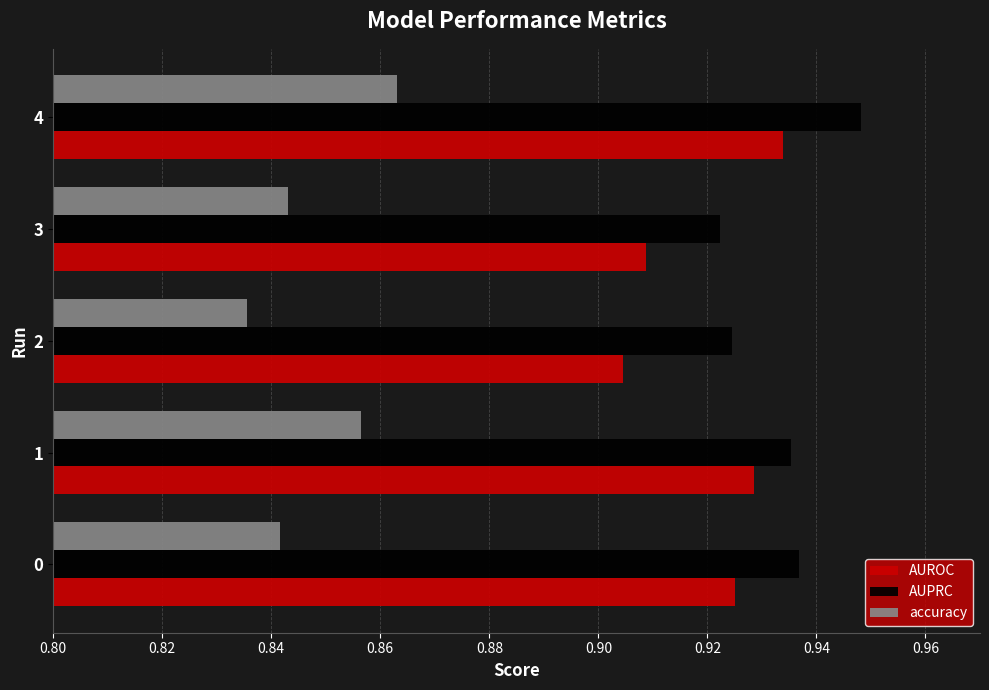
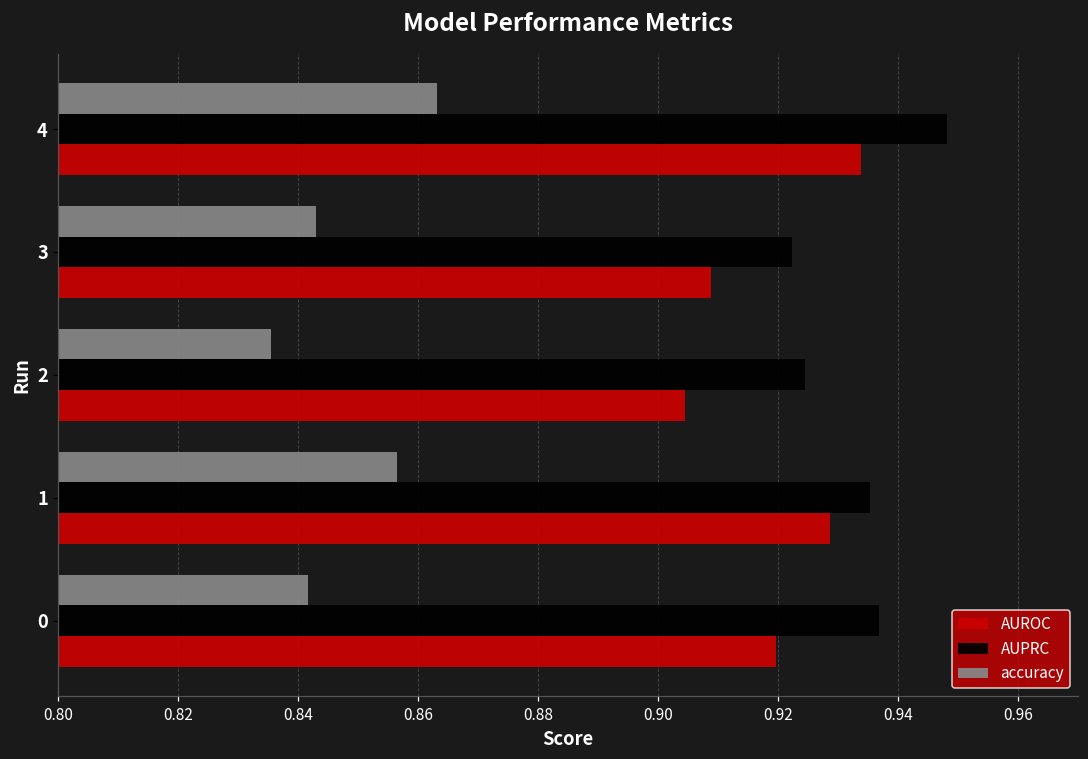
AUROC, 0: 0.925 -> 0.920
